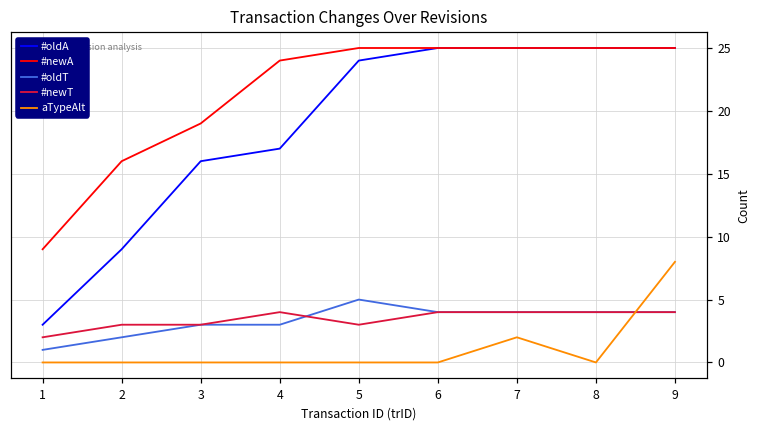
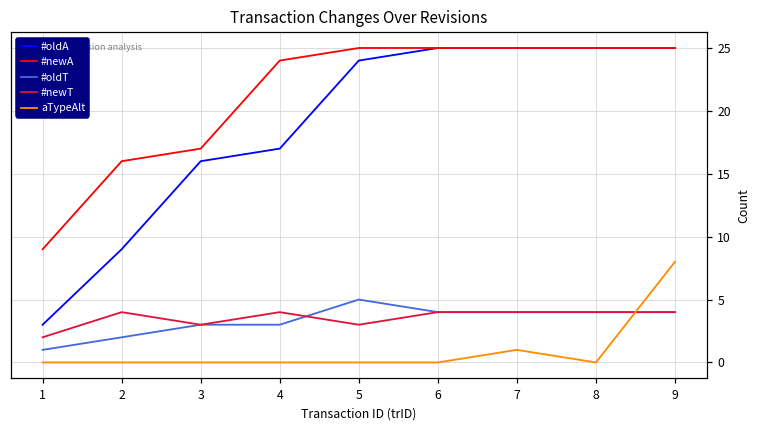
#newT, 2: 3 -> 4
#newA, 3: 19 -> 17
aTypeAlt, 7: 2 -> 1
